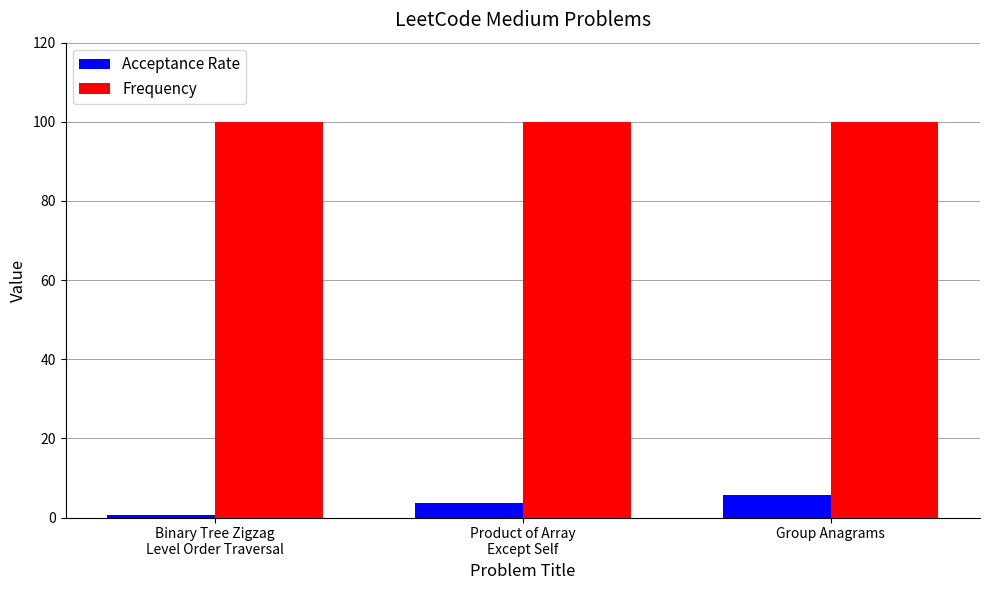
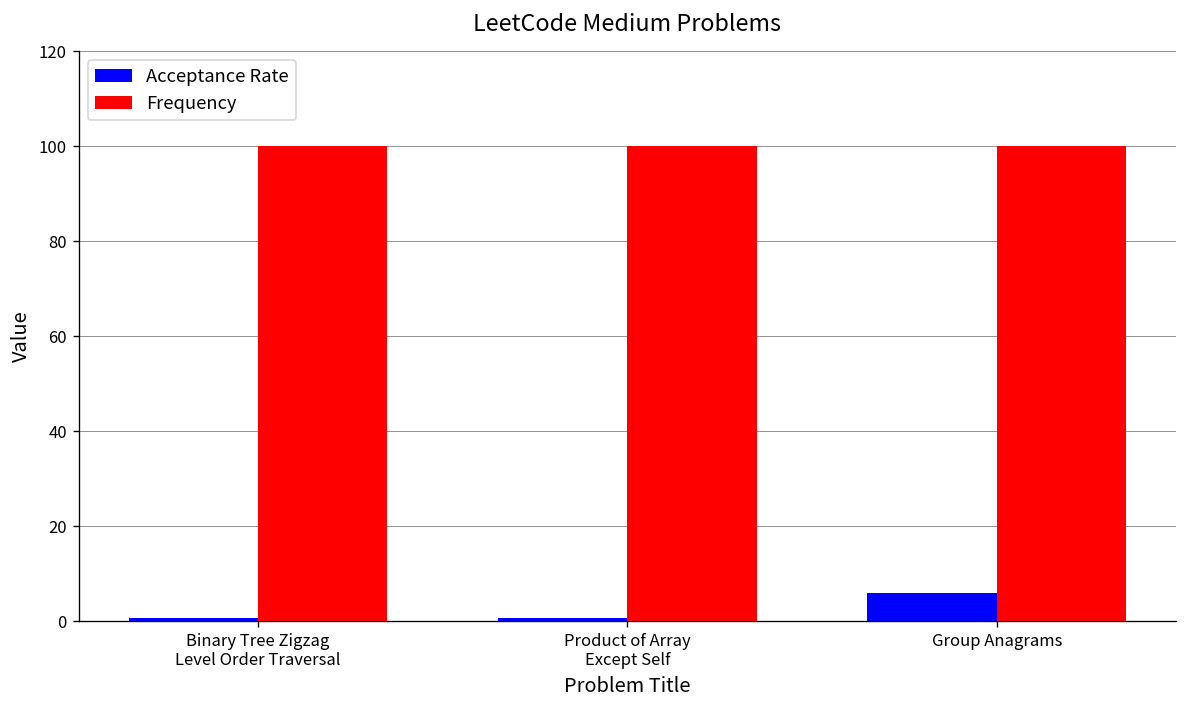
Acceptance Rate, Product of Array Except Self: 4 -> 1
